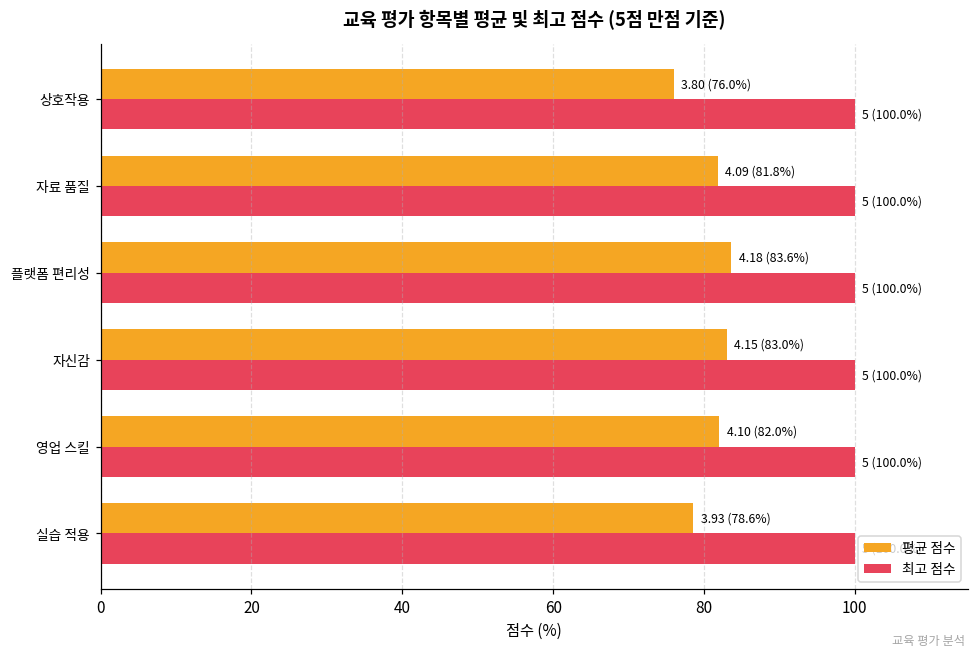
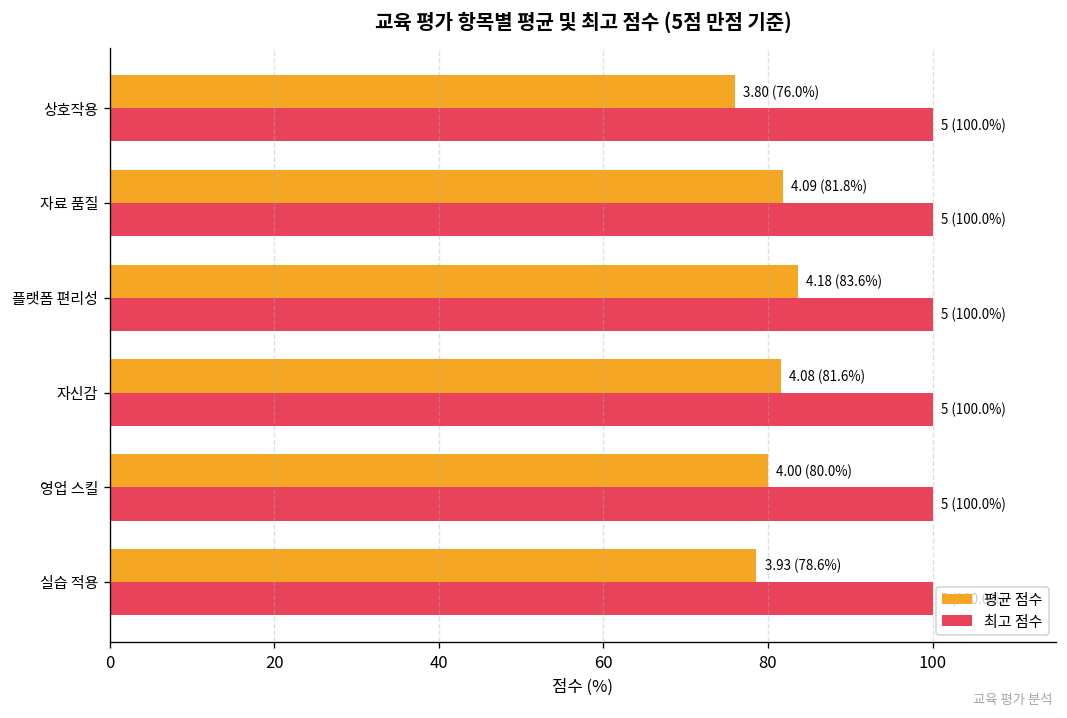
평균 점수, 자신감: 4.15 (83.0%) -> 4.08 (81.6%)
평균 점수, 영업 스킬: 4.10 (82.0%) -> 4.00 (80.0%)
